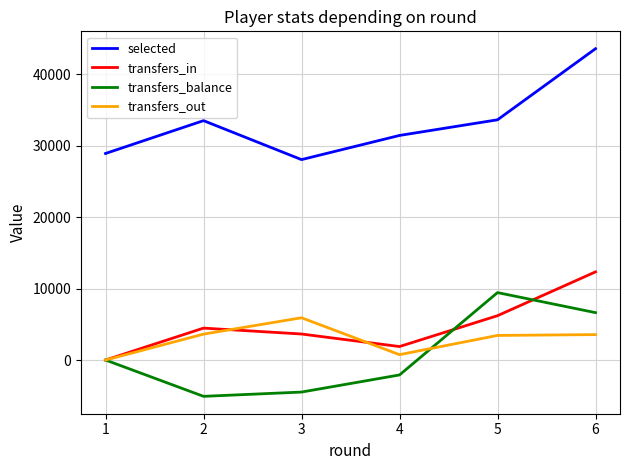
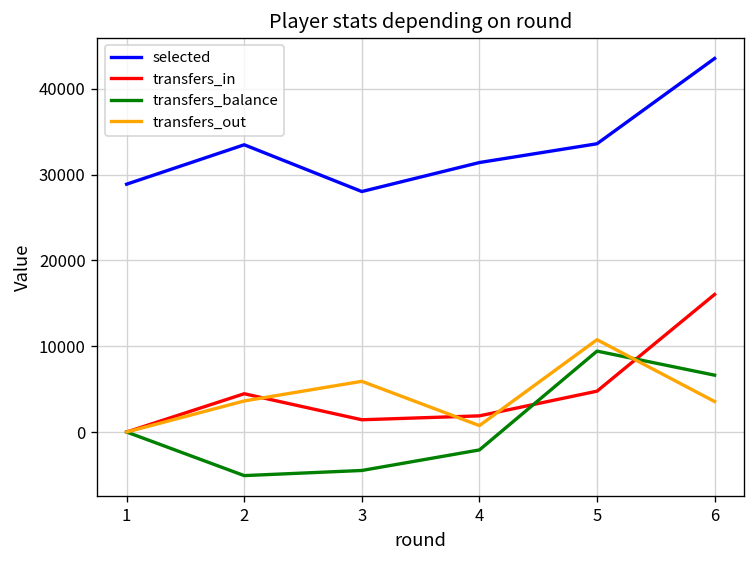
transfers_in, 3: 4000 -> 1000
transfers_in, 5: 6000 -> 5000
transfers_out, 5: 3000 -> 11000
transfers_in, 6: 12000 -> 16000
